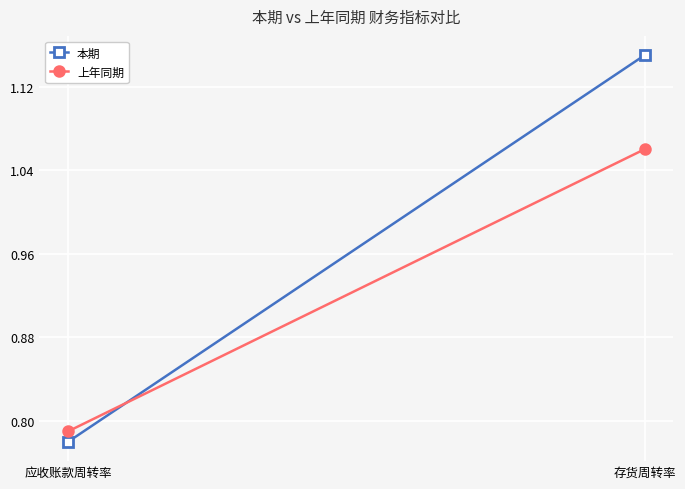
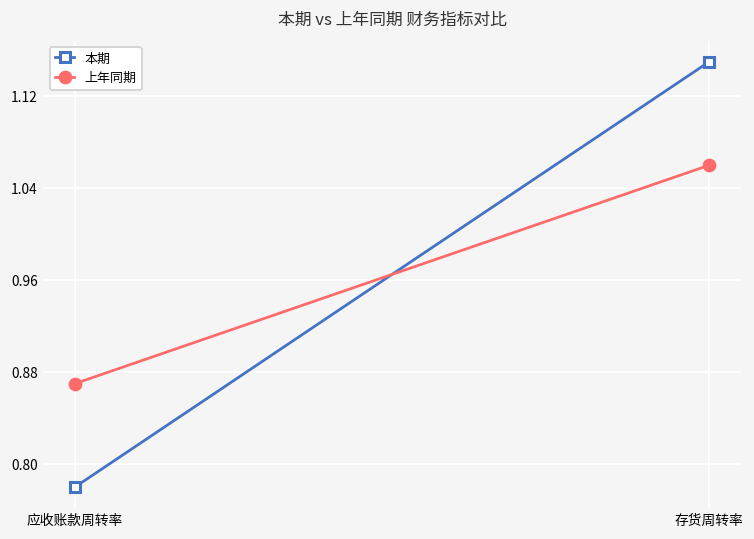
上年同期, 应收账款周转率: 0.79 -> 0.87
